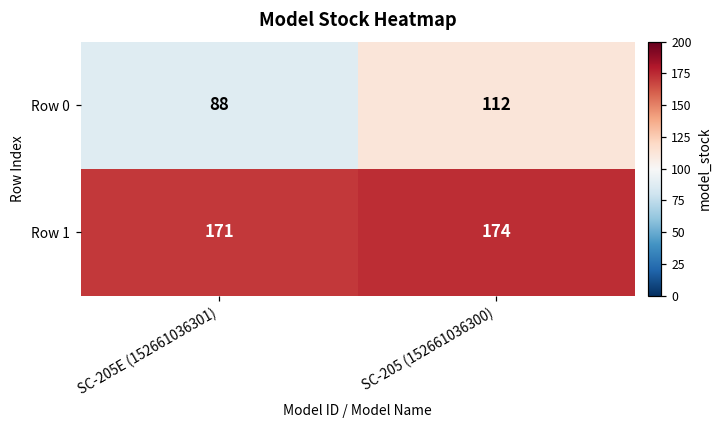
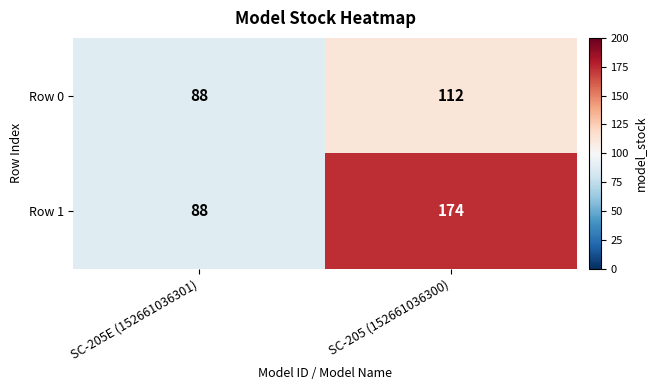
Row 1, SC-205E (152661036301): 171 -> 88
